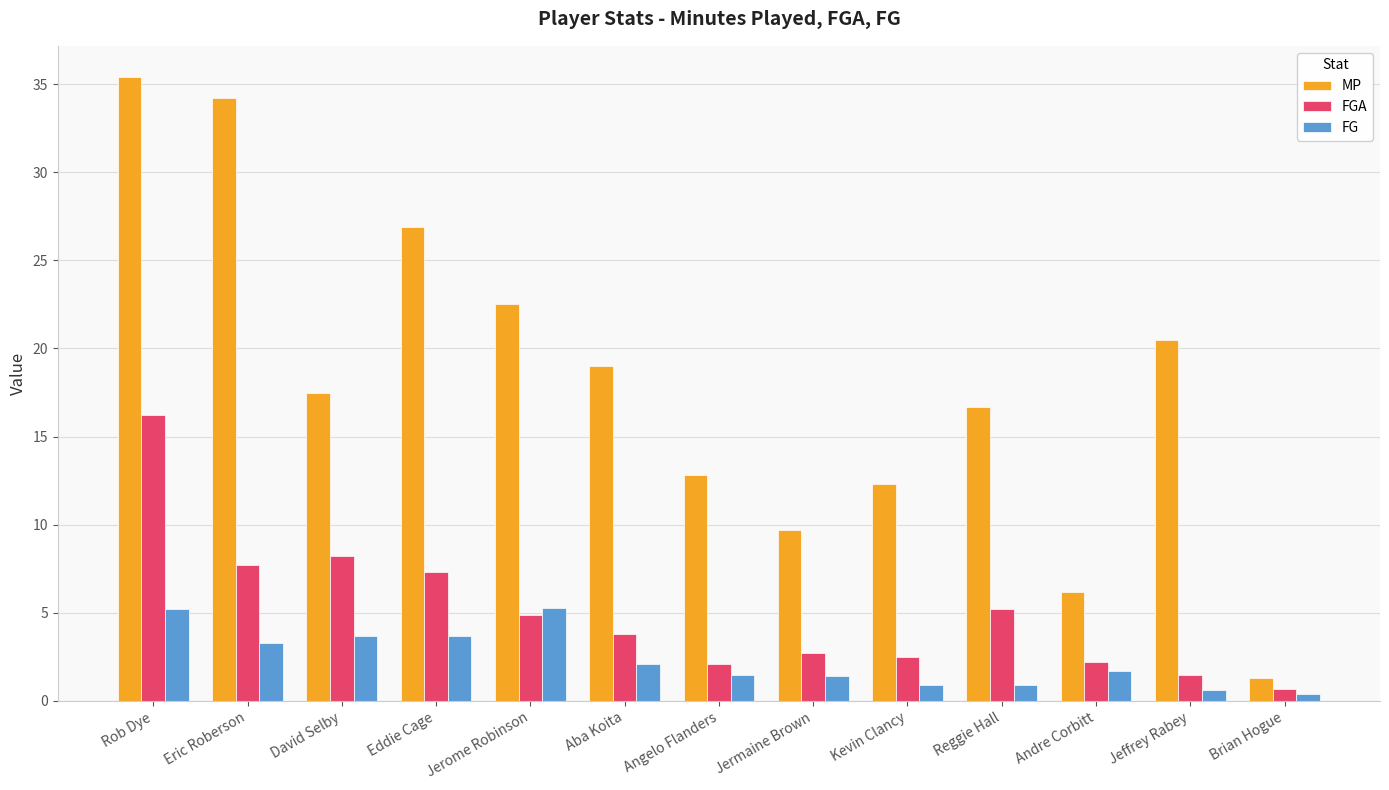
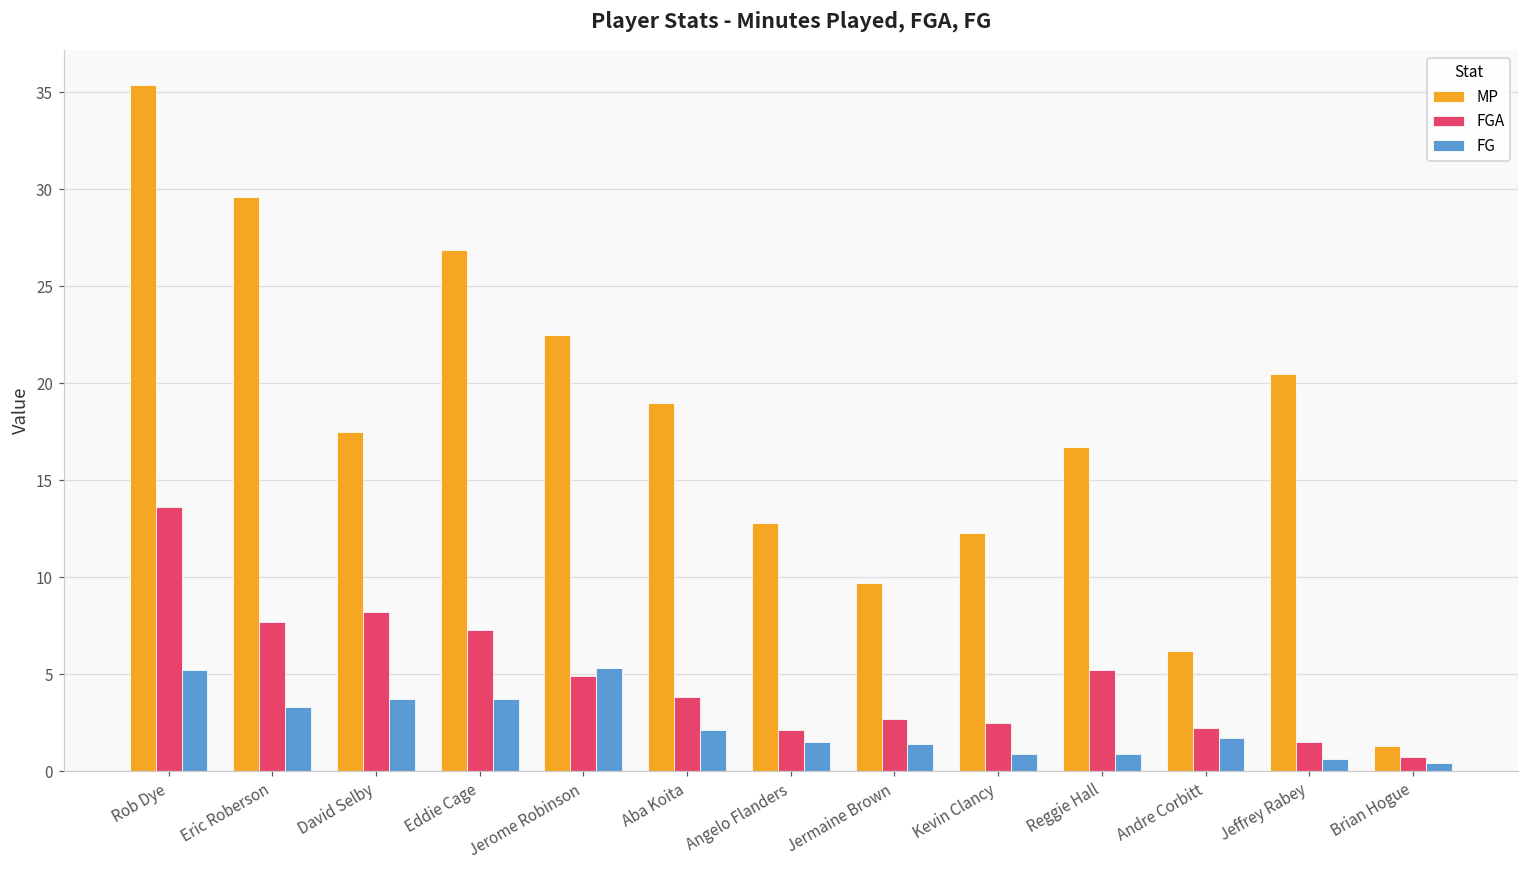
FGA, Rob Dye: 16.2 -> 13.6
MP, Eric Roberson: 34.2 -> 29.6
